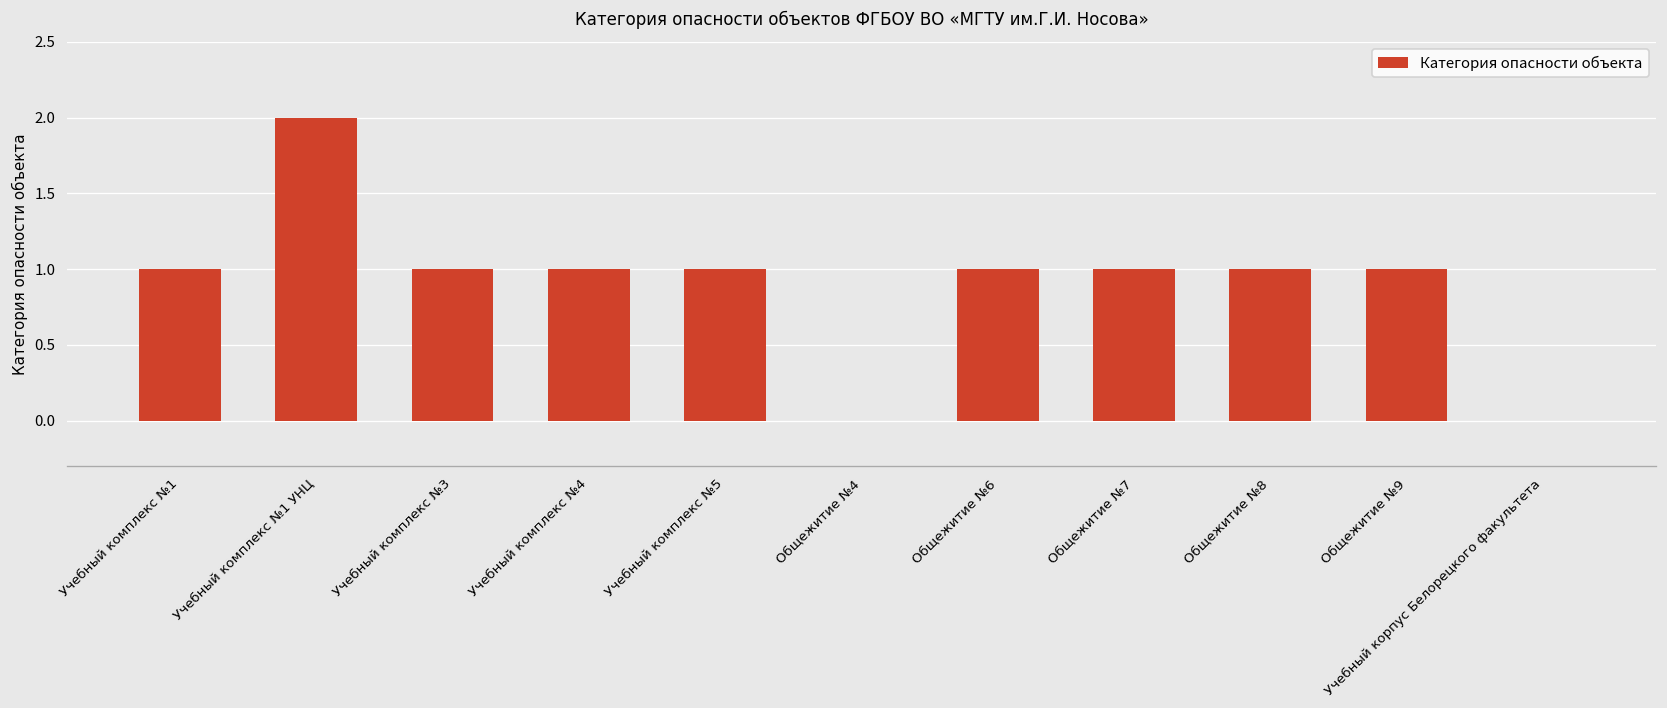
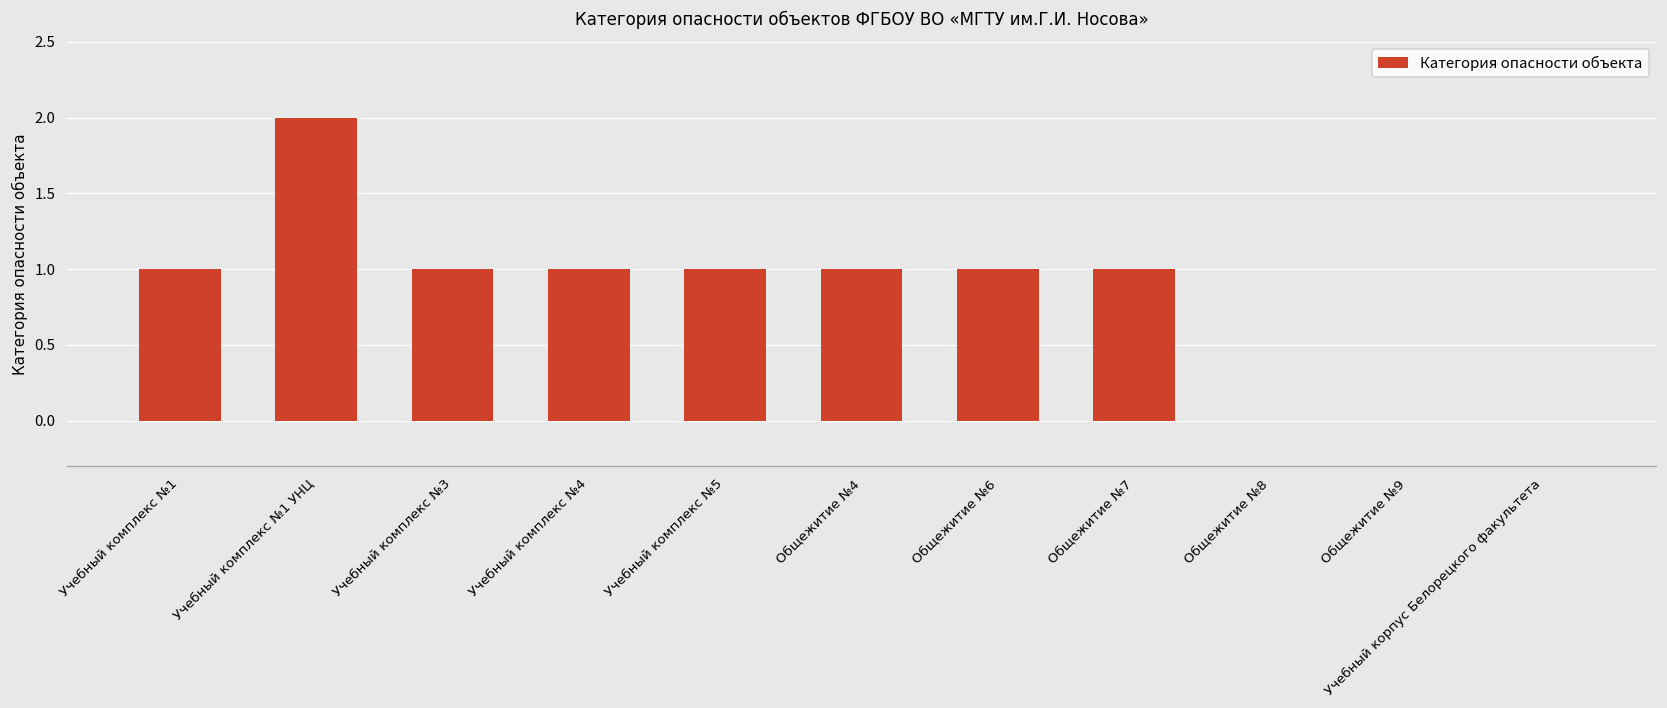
Общежитие №4: 0 -> 1
Общежитие №8: 1 -> 0
Общежитие №9: 1 -> 0
